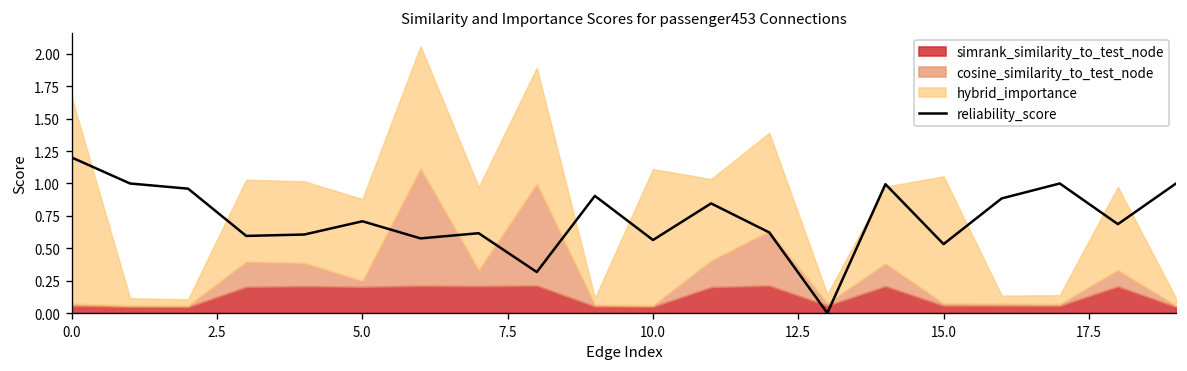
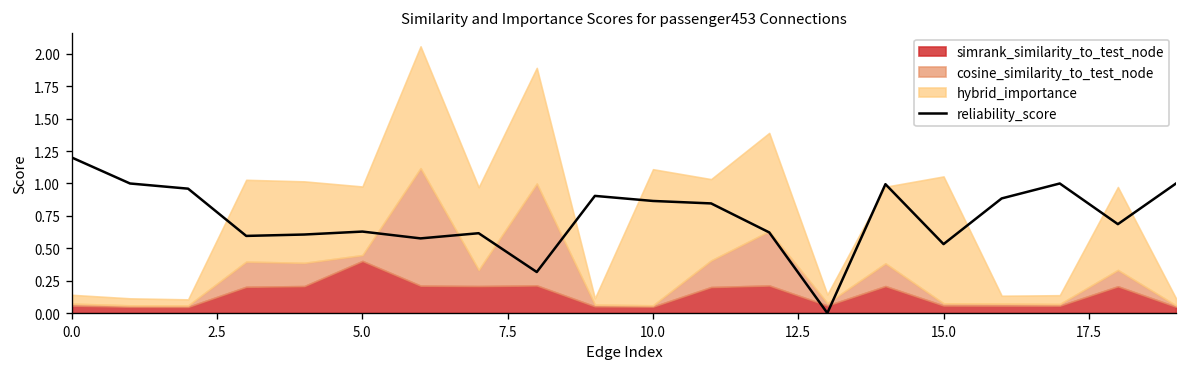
hybrid_importance, 0.0: 1.59 -> 0.07
reliability_score, 5.0: 0.71 -> 0.63
simrank_similarity_to_test_node, 5.0: 0.20 -> 0.40
hybrid_importance, 5.0: 0.63 -> 0.53
reliability_score, 10.0: 0.56 -> 0.87
